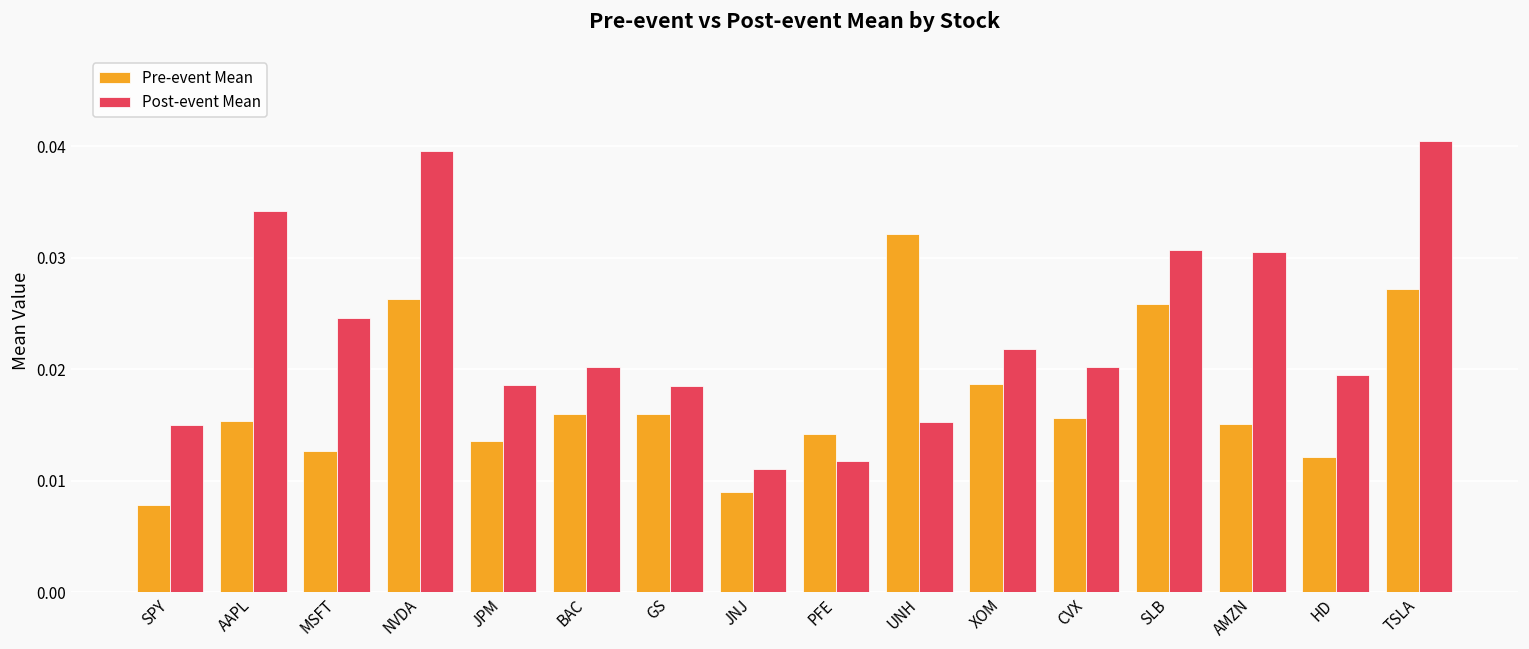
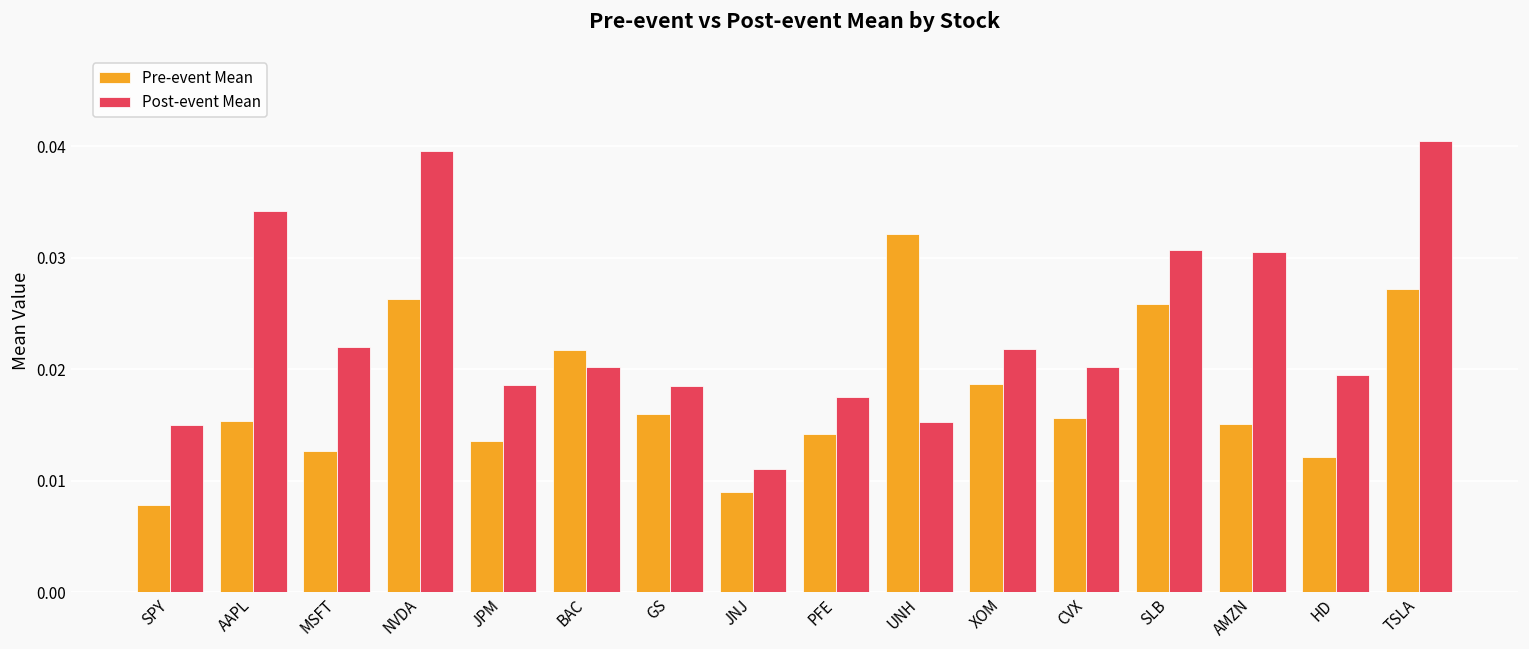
Post-event Mean, MSFT: 0.0246 -> 0.0220
Pre-event Mean, BAC: 0.0160 -> 0.0217
Post-event Mean, PFE: 0.0118 -> 0.0175
